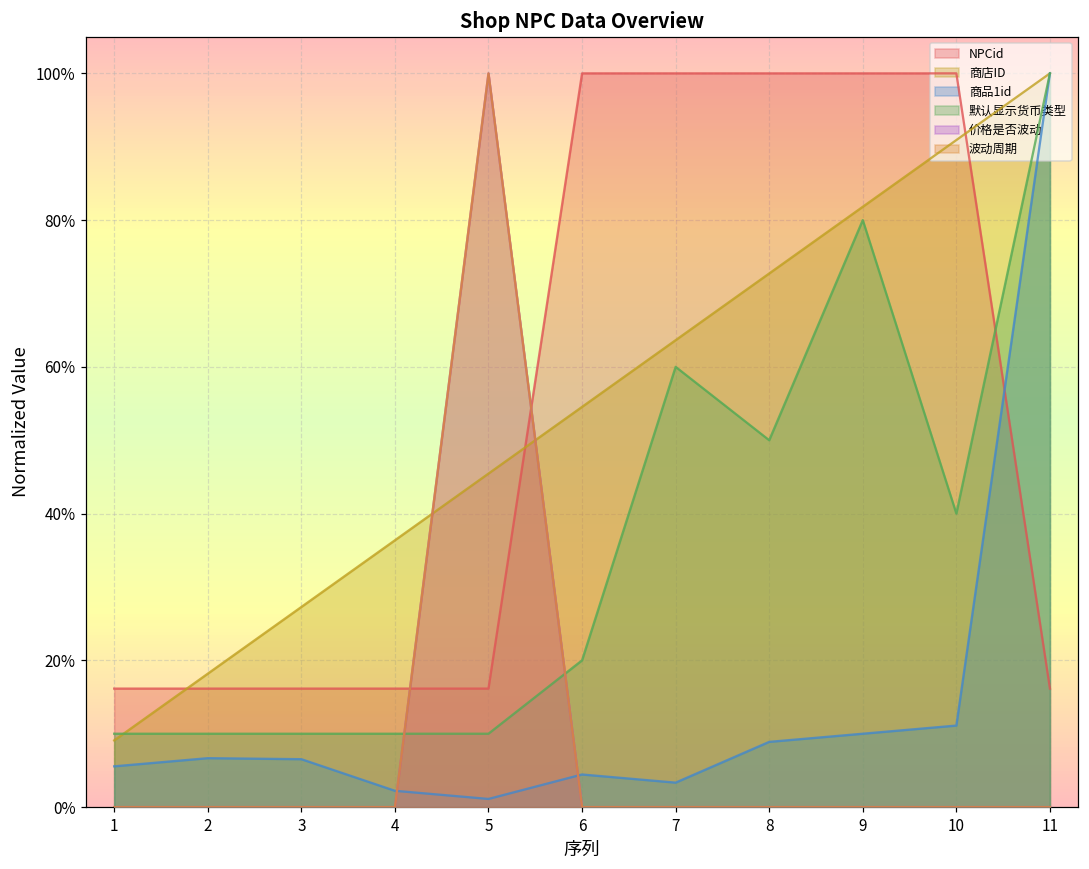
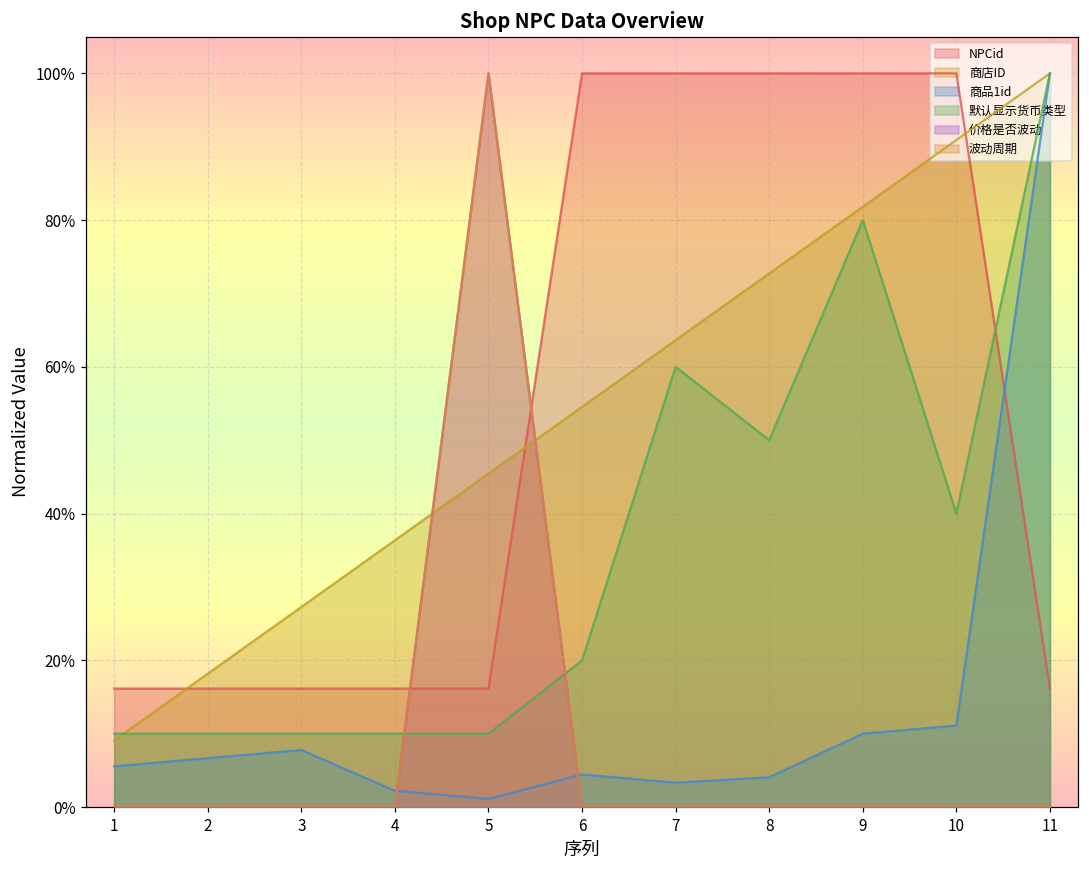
商品1id, 3: 7% -> 8%
商品1id, 8: 9% -> 4%
